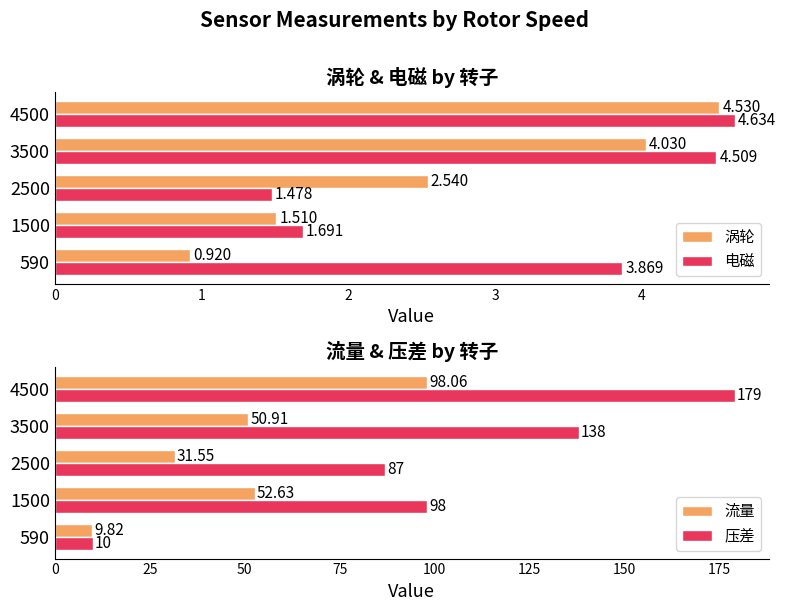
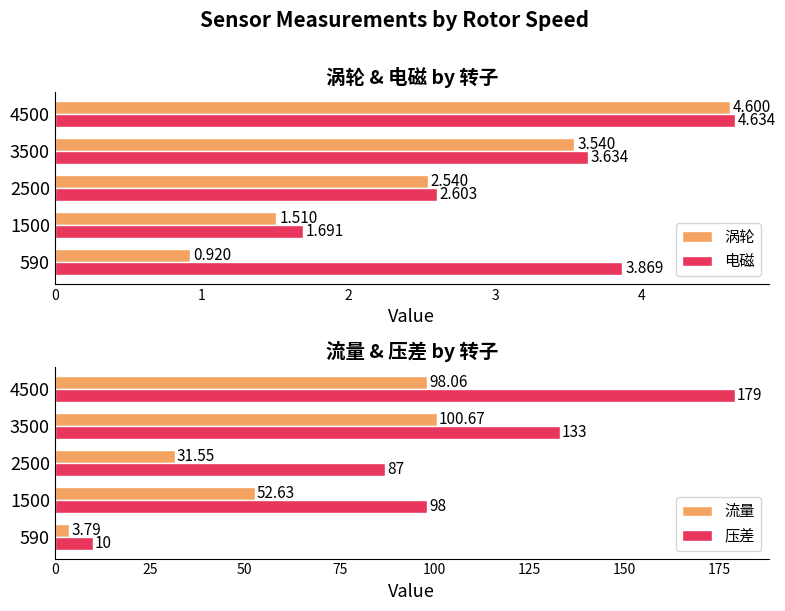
涡轮 & 电磁 by 转子, 涡轮, 4500: 4.530 -> 4.600
涡轮 & 电磁 by 转子, 涡轮, 3500: 4.030 -> 3.540
涡轮 & 电磁 by 转子, 电磁, 3500: 4.509 -> 3.634
涡轮 & 电磁 by 转子, 电磁, 2500: 1.478 -> 2.603
流量 & 压差 by 转子, 流量, 3500: 50.91 -> 100.67
流量 & 压差 by 转子, 压差, 3500: 138 -> 133
流量 & 压差 by 转子, 流量, 590: 9.82 -> 3.79
